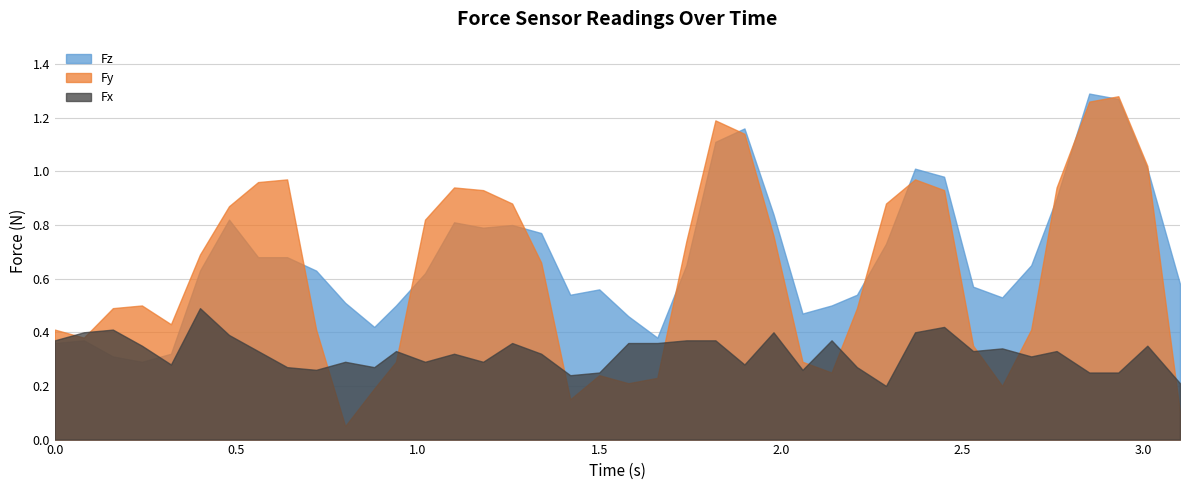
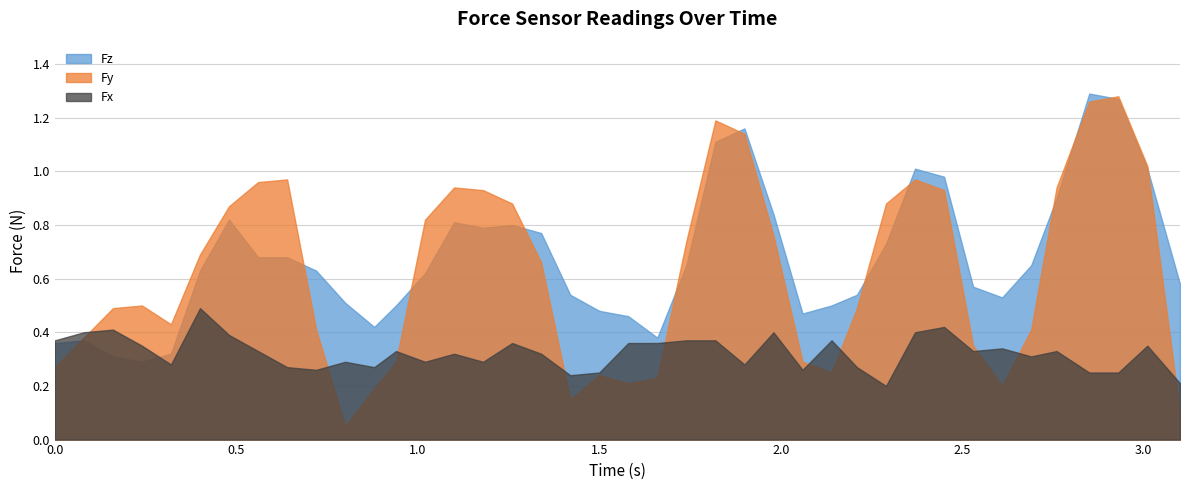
Fy, 0.0: 0.41 -> 0.27
Fz, 1.5: 0.56 -> 0.48
